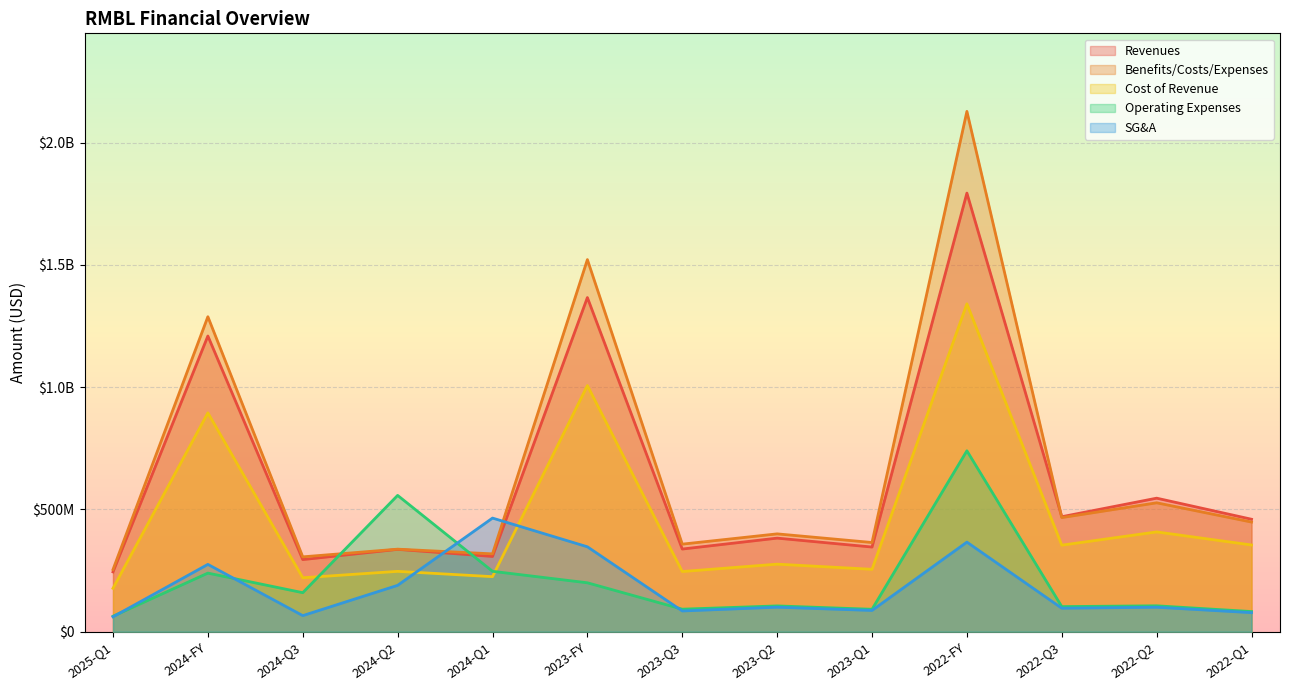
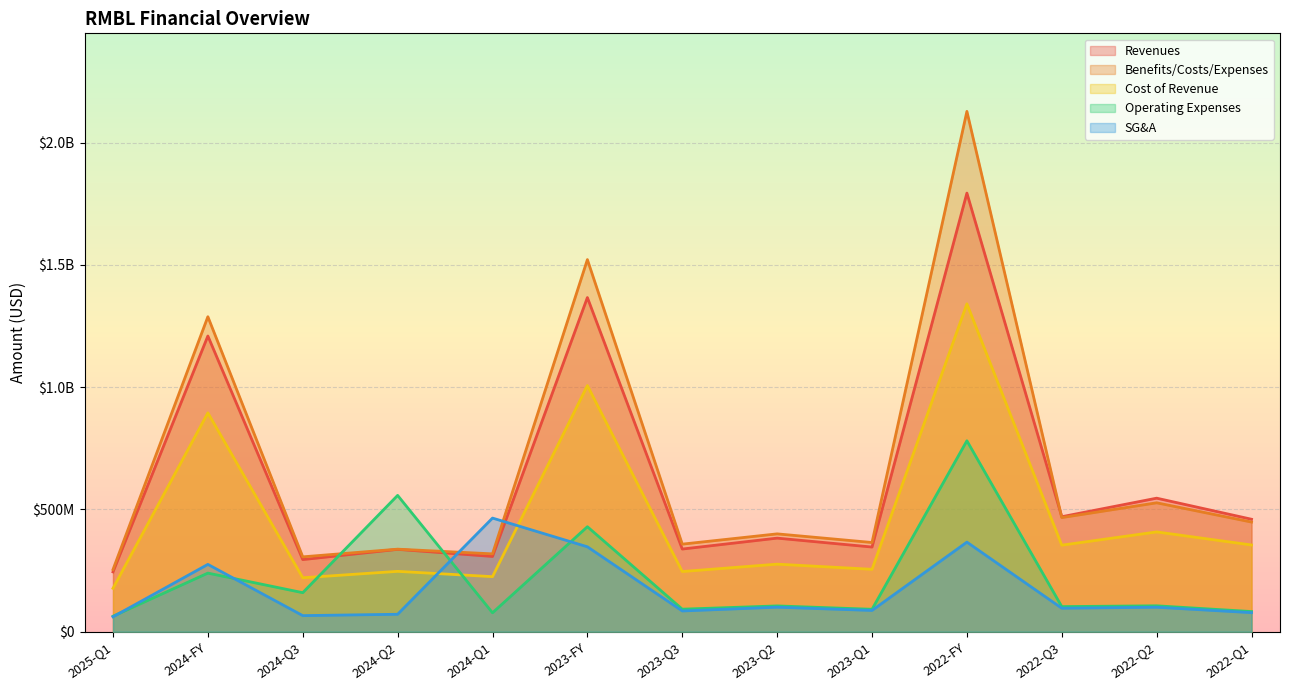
SG&A, 2024-Q2: $190000000 -> $70000000
Operating Expenses, 2024-Q1: $250000000 -> $80000000
Operating Expenses, 2023-FY: $200000000 -> $430000000
Operating Expenses, 2022-FY: $740000000 -> $780000000
